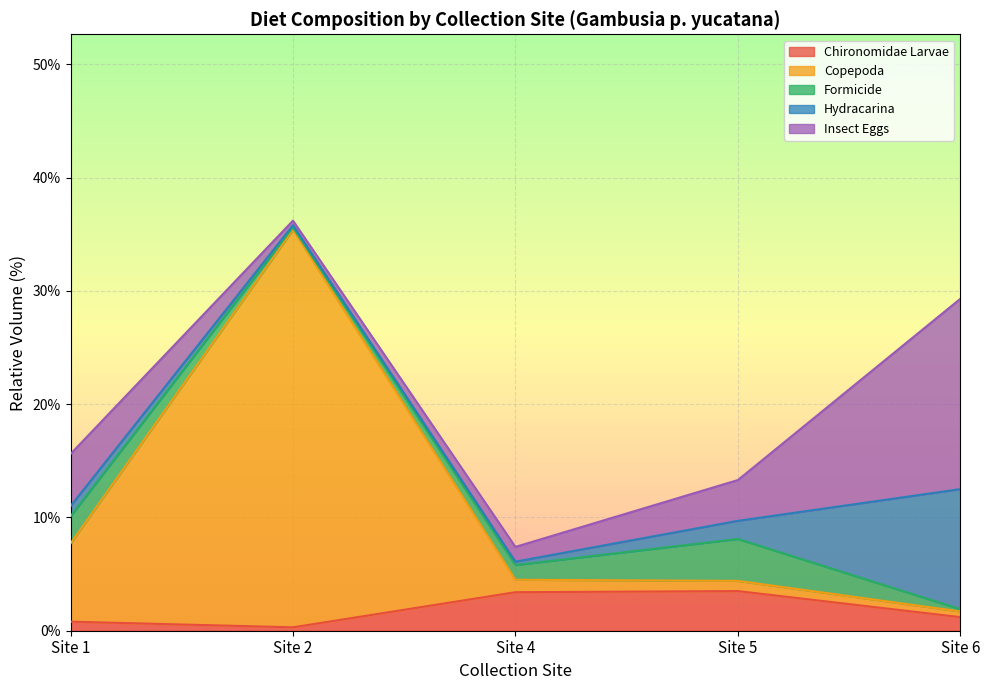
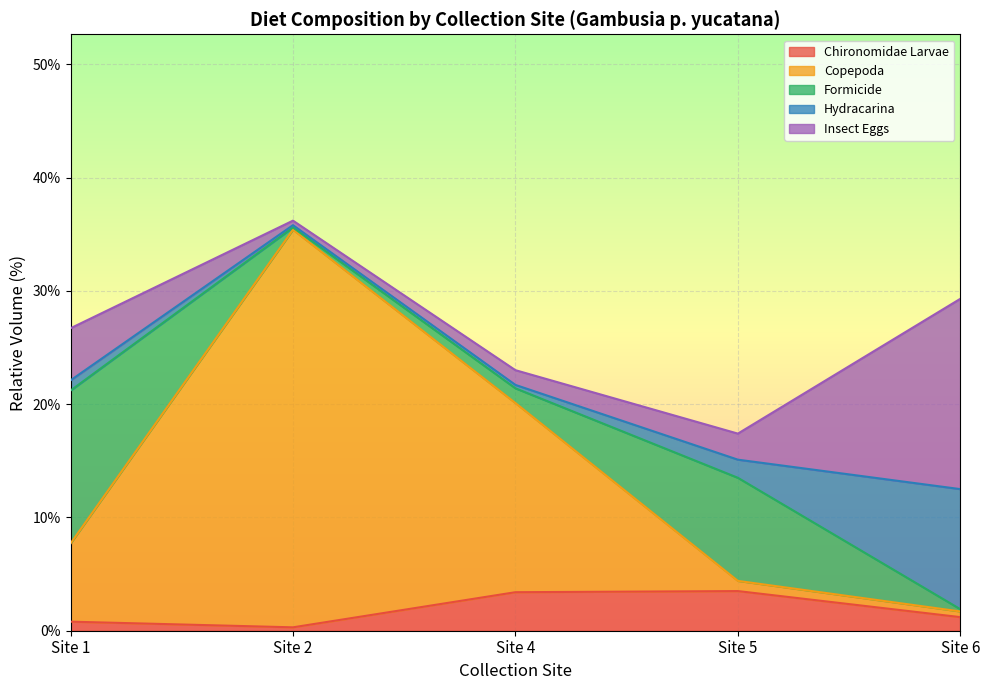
Formicide, Site 1: 2.4% -> 13.5%
Copepoda, Site 4: 1.1% -> 16.7%
Formicide, Site 5: 3.7% -> 9.1%
Insect Eggs, Site 5: 3.6% -> 2.3%
